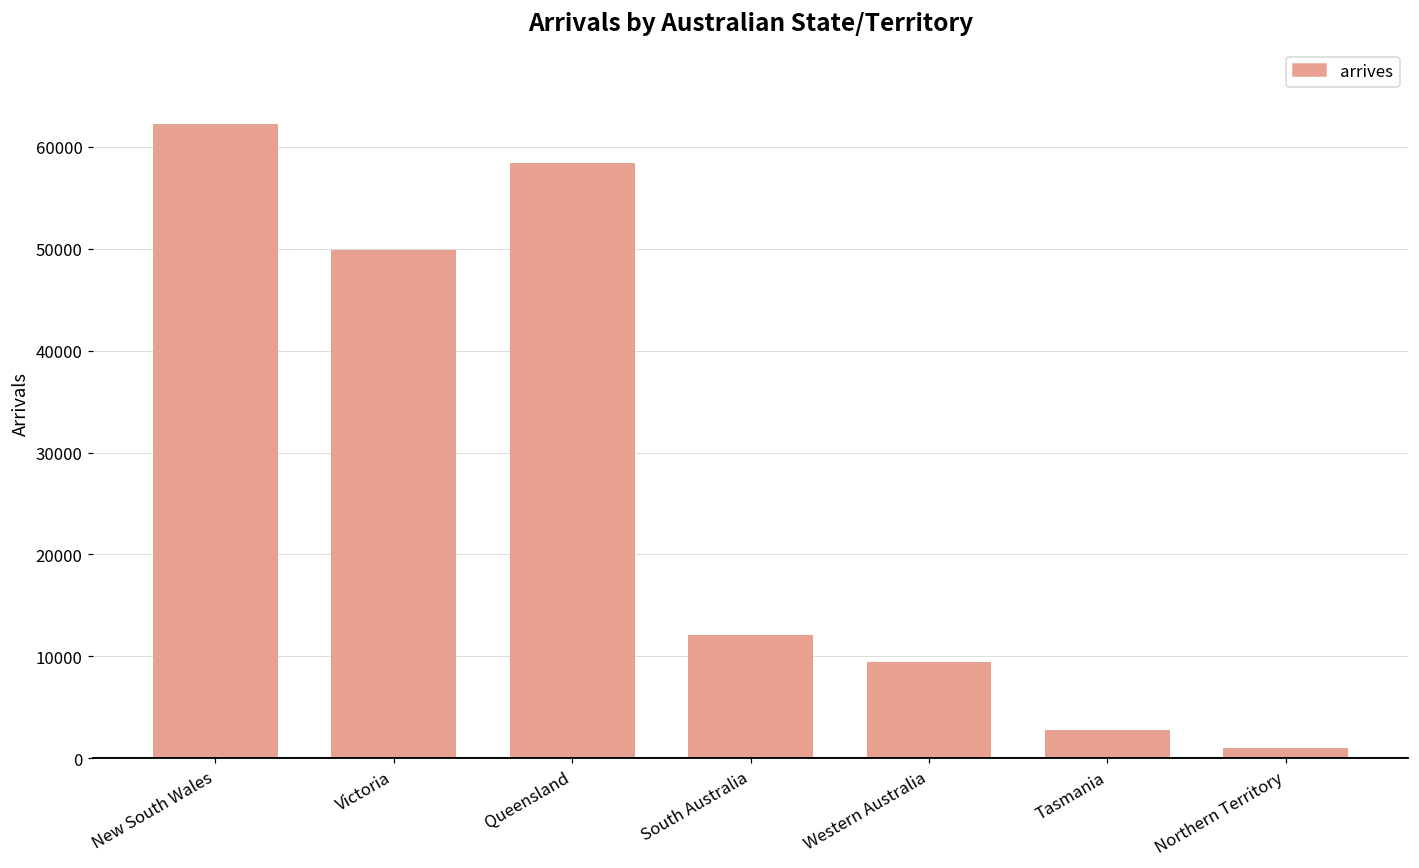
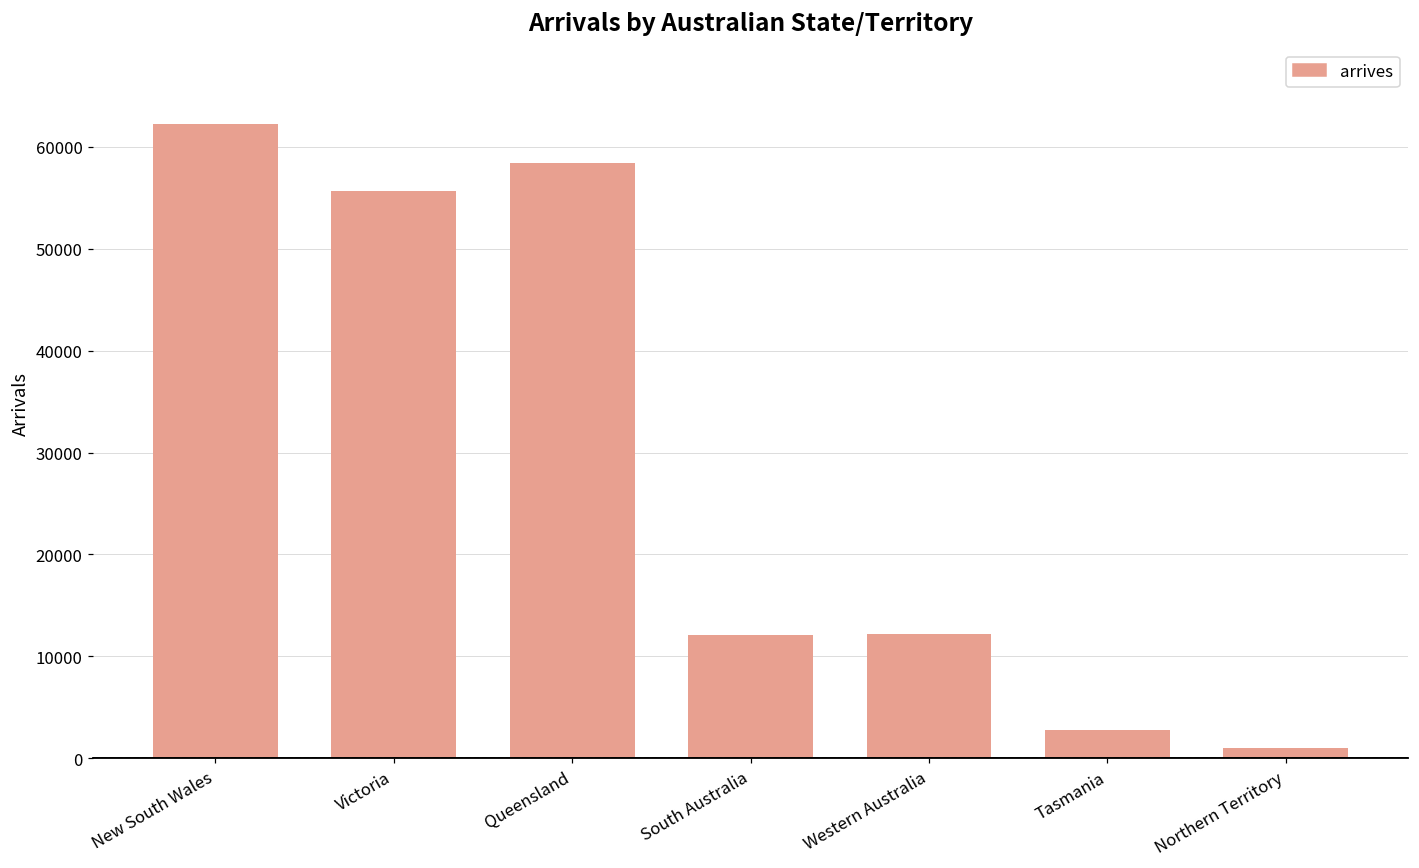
Victoria: 50000 -> 56000
Western Australia: 10000 -> 12000
